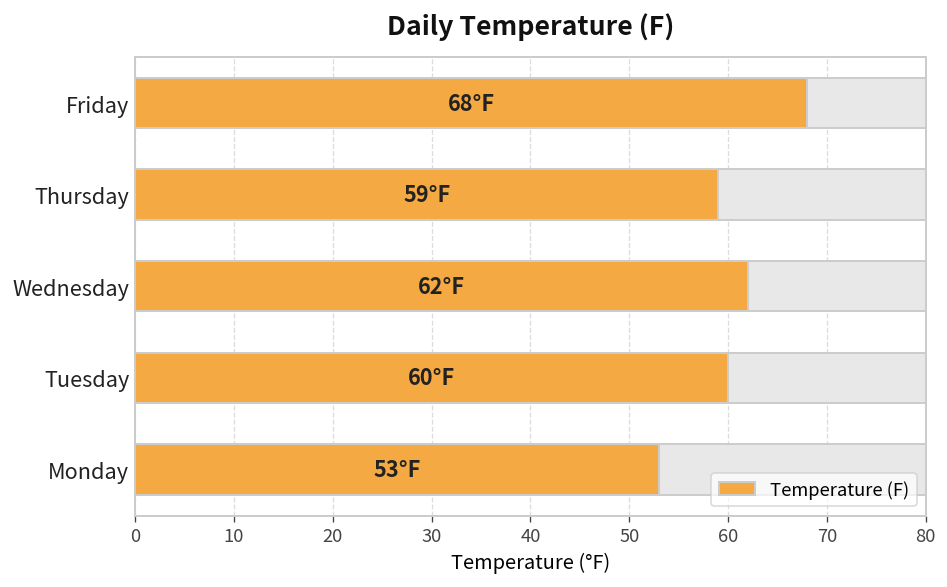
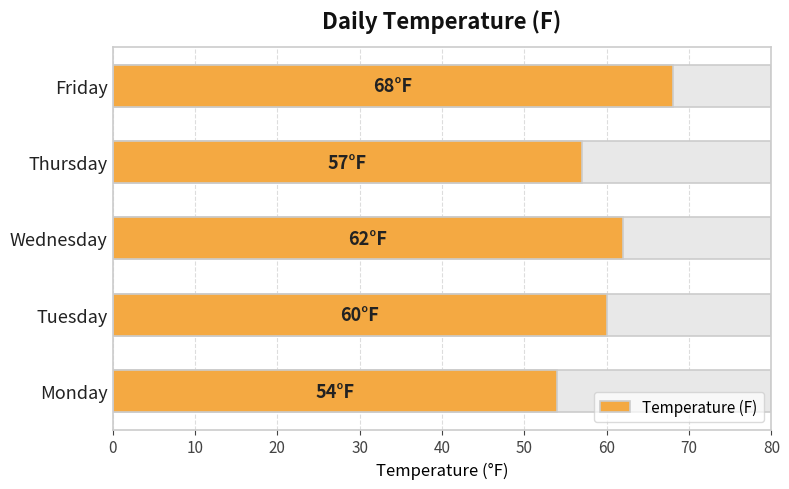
Temperature (F), Thursday: 59°F -> 57°F
Temperature (F), Monday: 53°F -> 54°F
